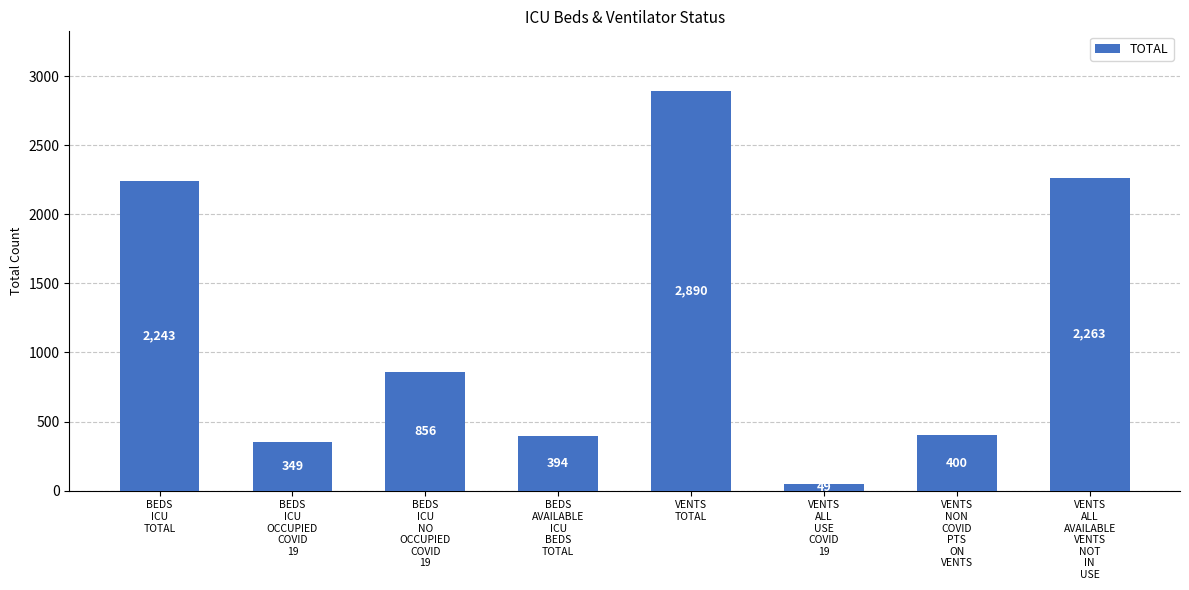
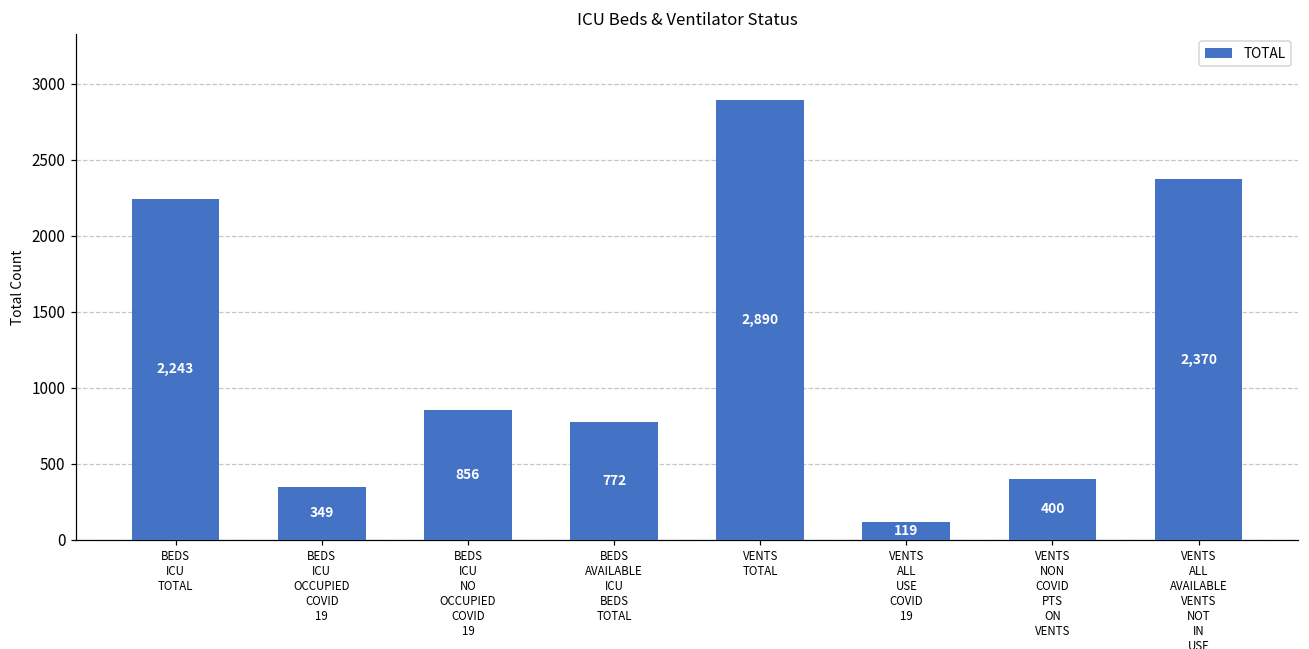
BEDS AVAILABLE ICU BEDS TOTAL: 394 -> 772
VENTS ALL USE COVID 19: 50 -> 120
VENTS ALL AVAILABLE VENTS NOT IN USE: 2,263 -> 2,370
